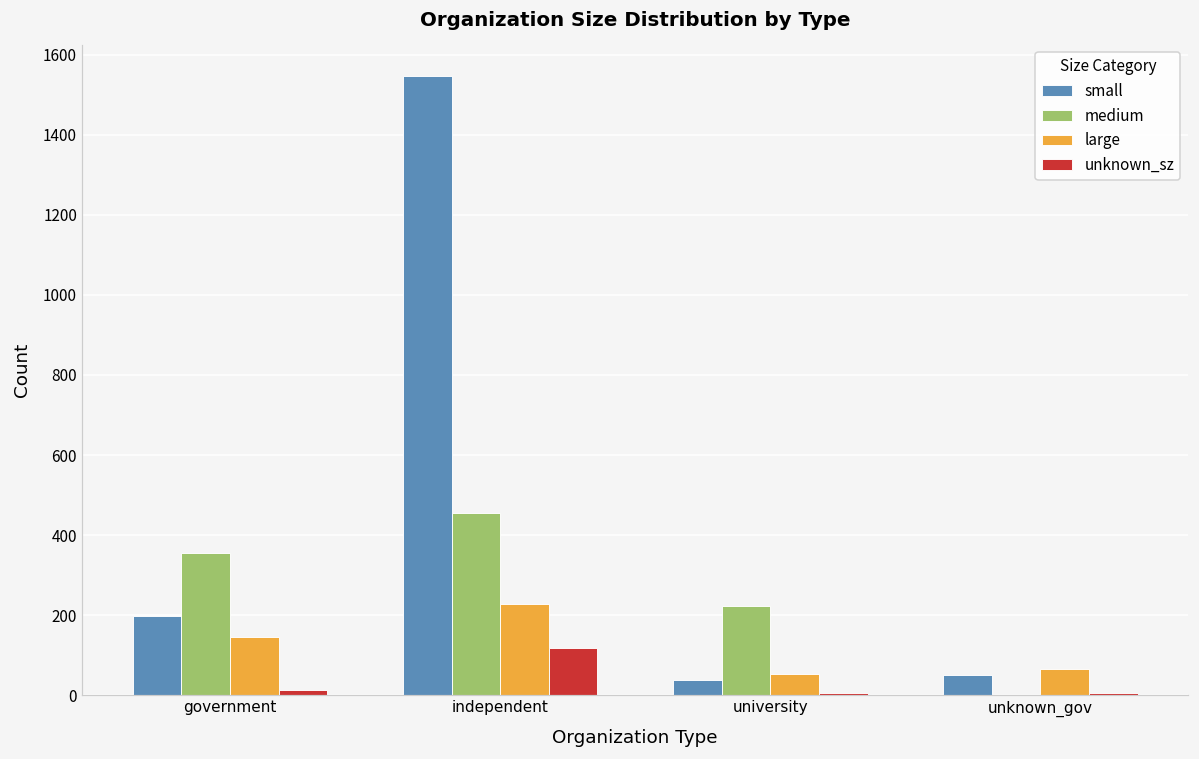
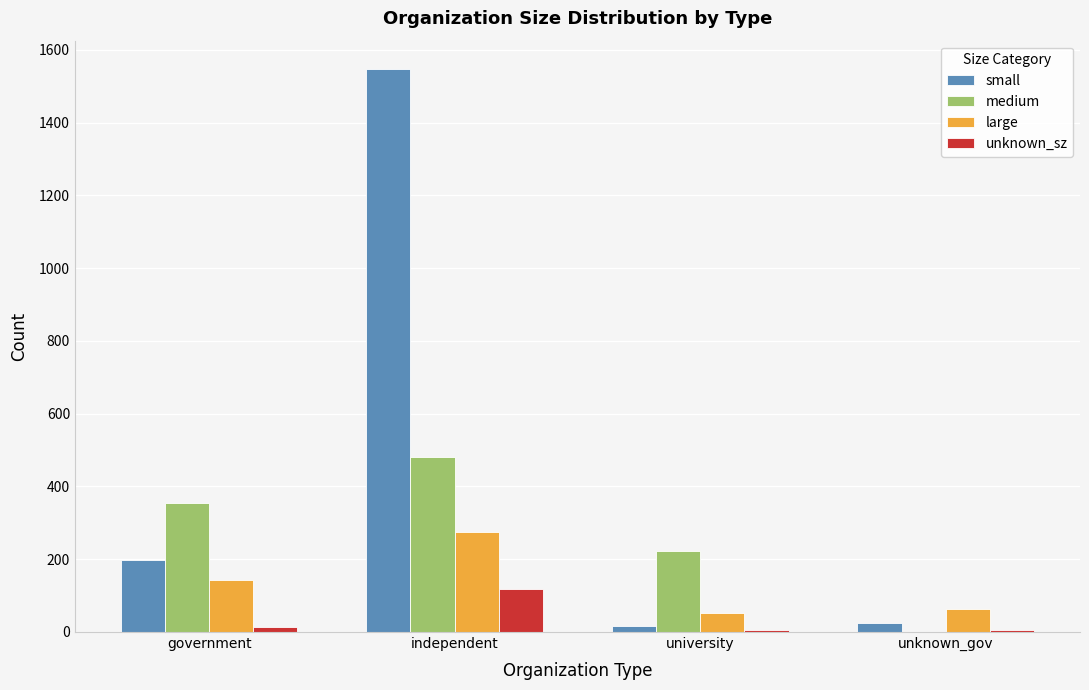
medium, independent: 460 -> 480
large, independent: 230 -> 270
small, university: 40 -> 20
small, unknown_gov: 50 -> 30
